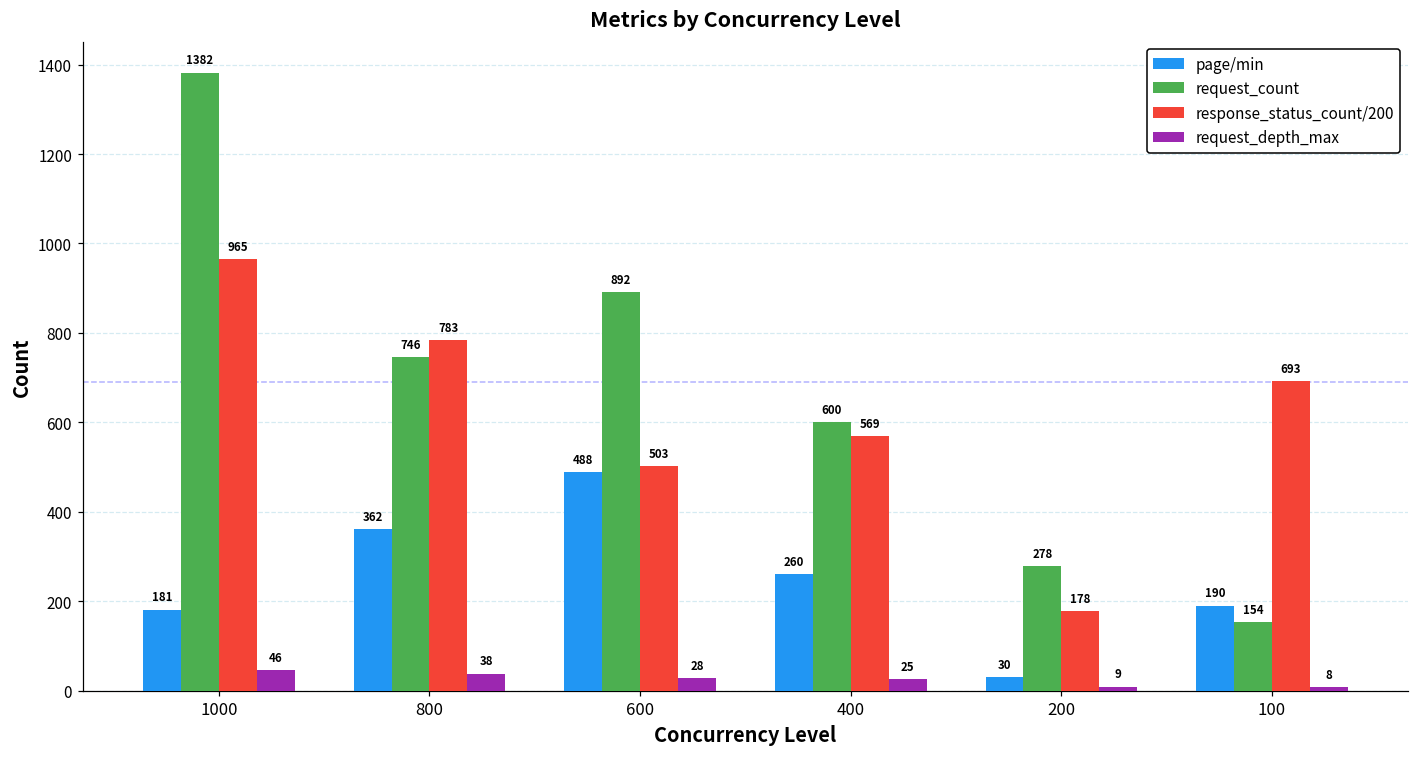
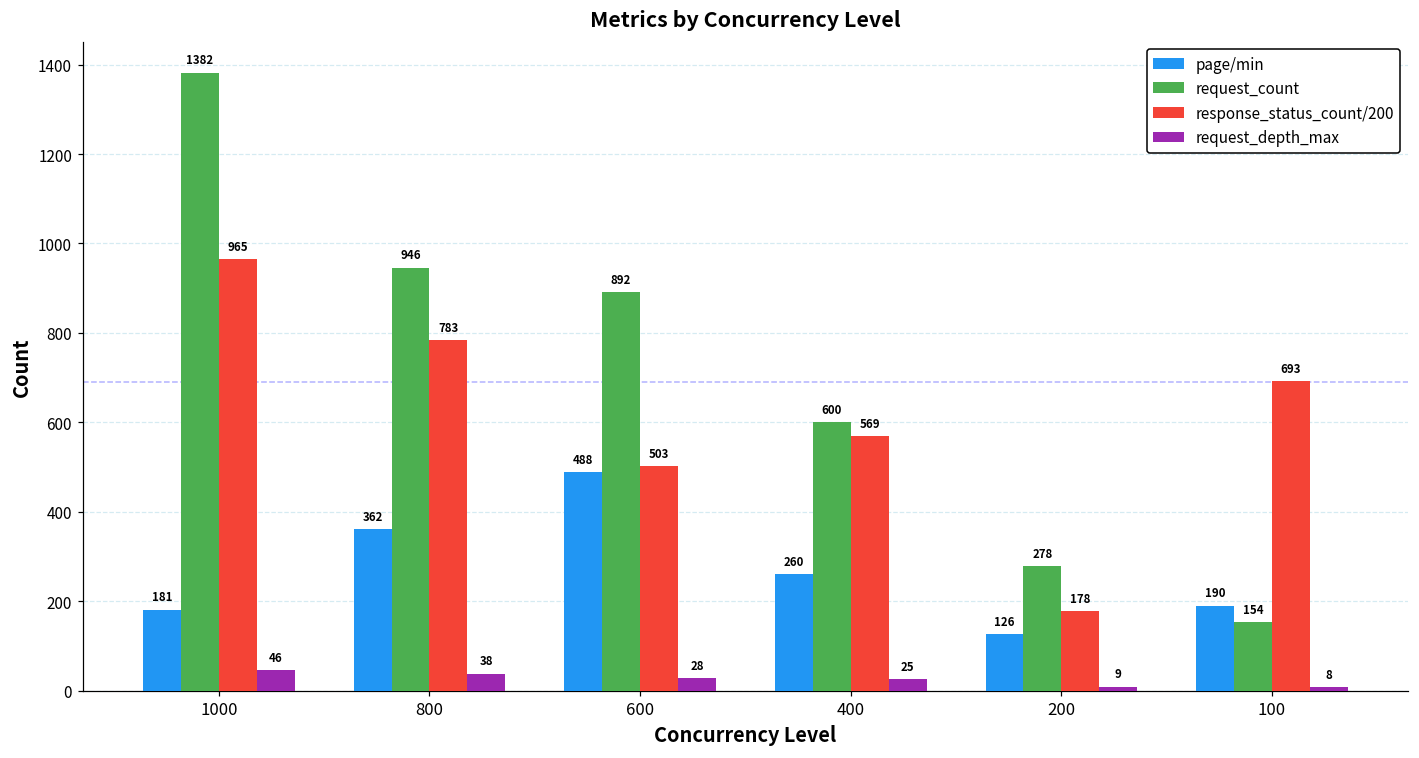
request_count, 800: 746 -> 946
page/min, 200: 30 -> 126
